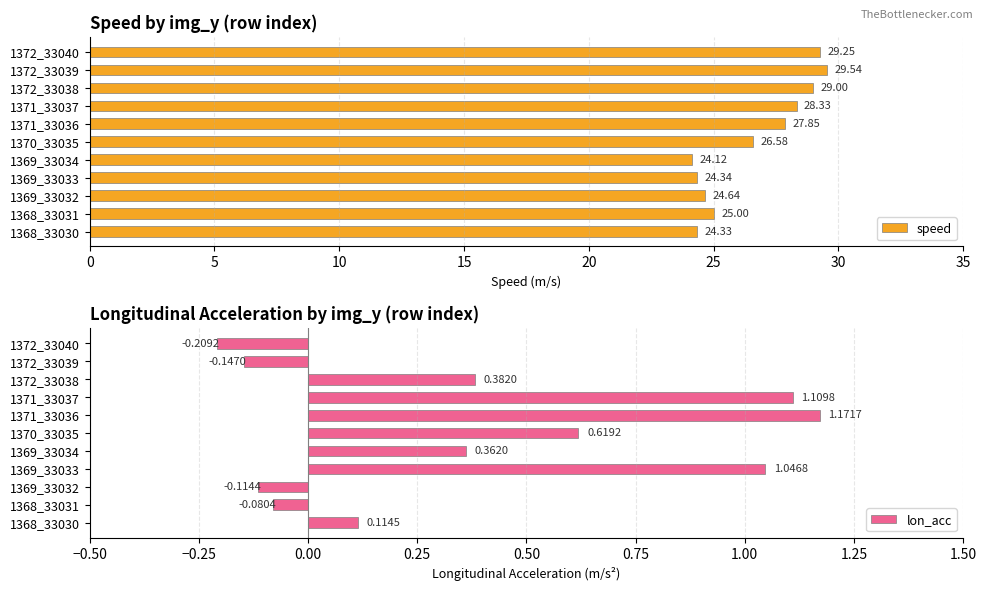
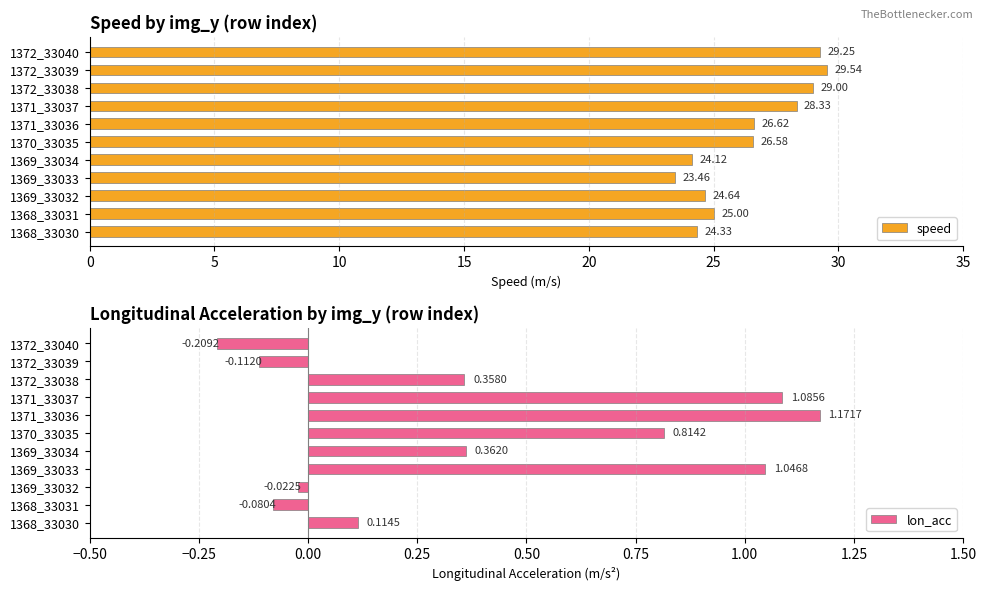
Speed by img_y (row index), 1371_33036: 27.85 -> 26.62
Speed by img_y (row index), 1369_33033: 24.34 -> 23.46
Longitudinal Acceleration by img_y (row index), 1372_33039: -0.1470 -> -0.1120
Longitudinal Acceleration by img_y (row index), 1372_33038: 0.3820 -> 0.3580
Longitudinal Acceleration by img_y (row index), 1371_33037: 1.1098 -> 1.0856
Longitudinal Acceleration by img_y (row index), 1370_33035: 0.6192 -> 0.8142
Longitudinal Acceleration by img_y (row index), 1369_33032: -0.1144 -> -0.0225
